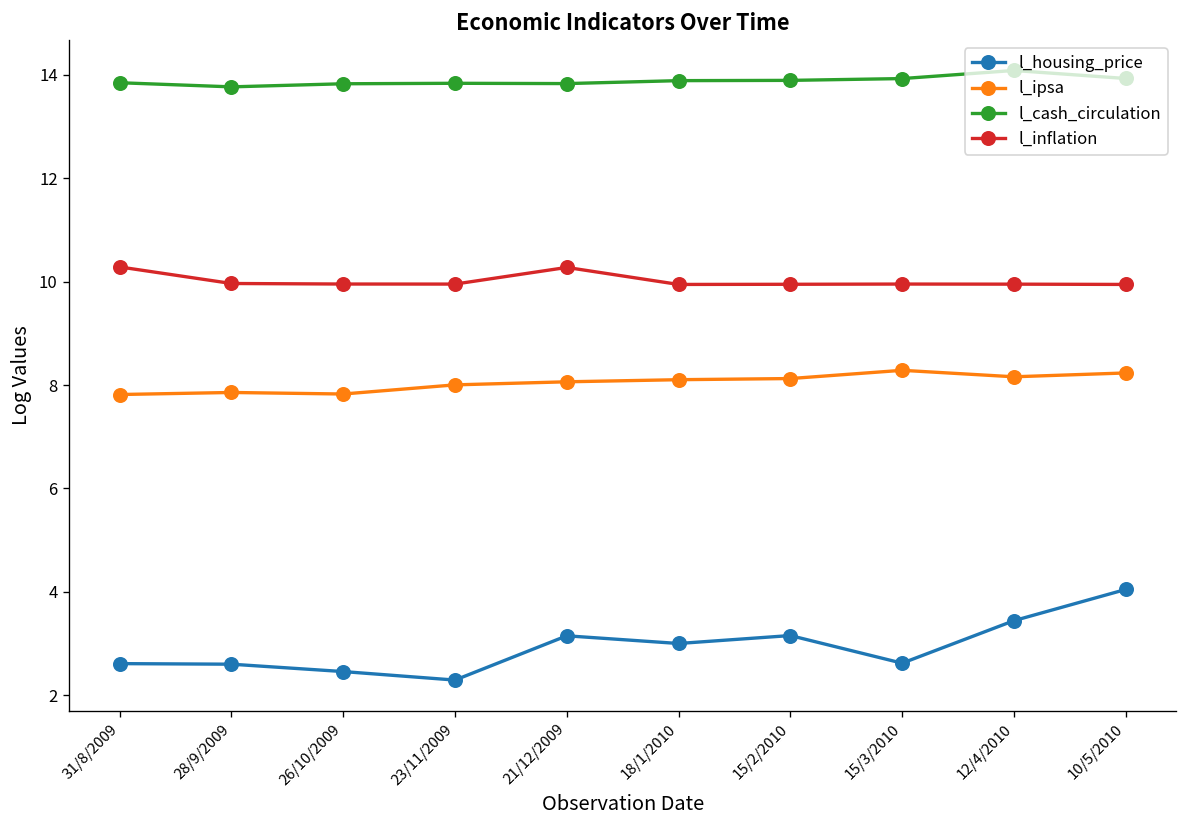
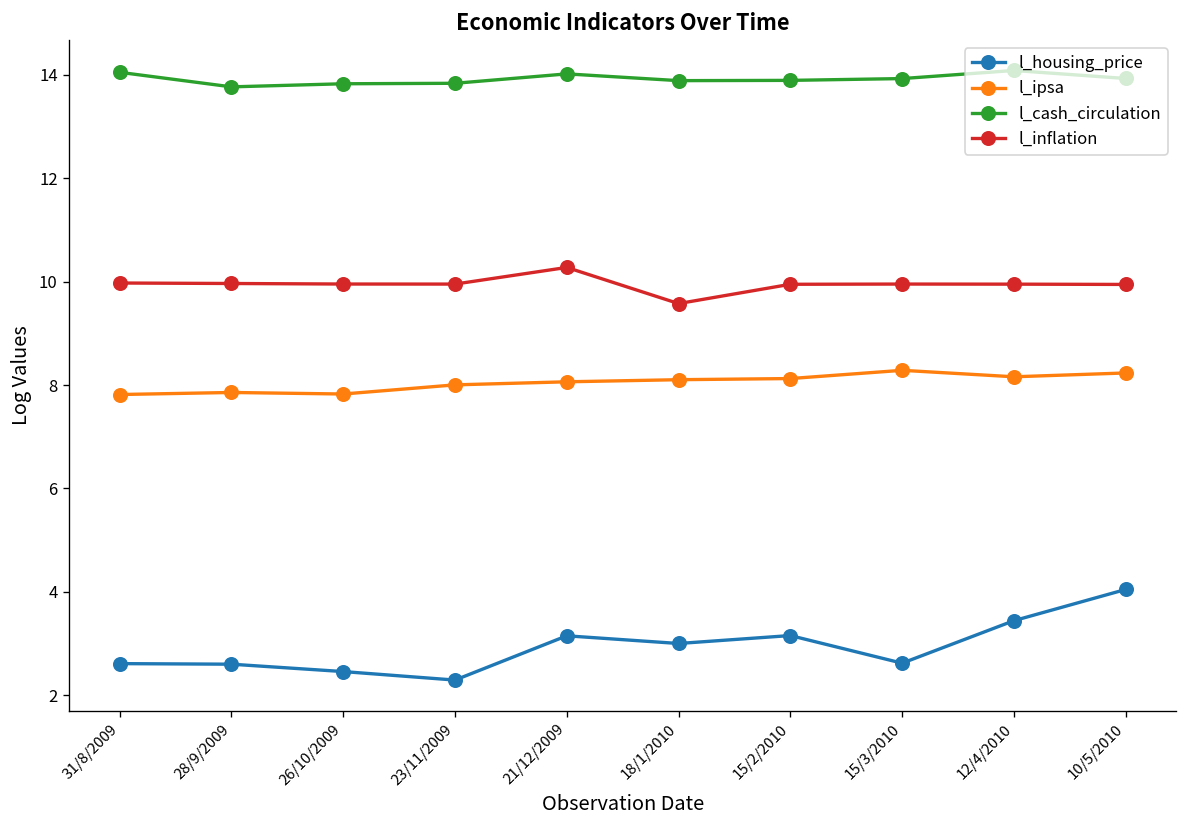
l_cash_circulation, 31/8/2009: 13.8 -> 14.0
l_inflation, 31/8/2009: 10.3 -> 10.0
l_cash_circulation, 21/12/2009: 13.8 -> 14.0
l_inflation, 18/1/2010: 9.9 -> 9.6
